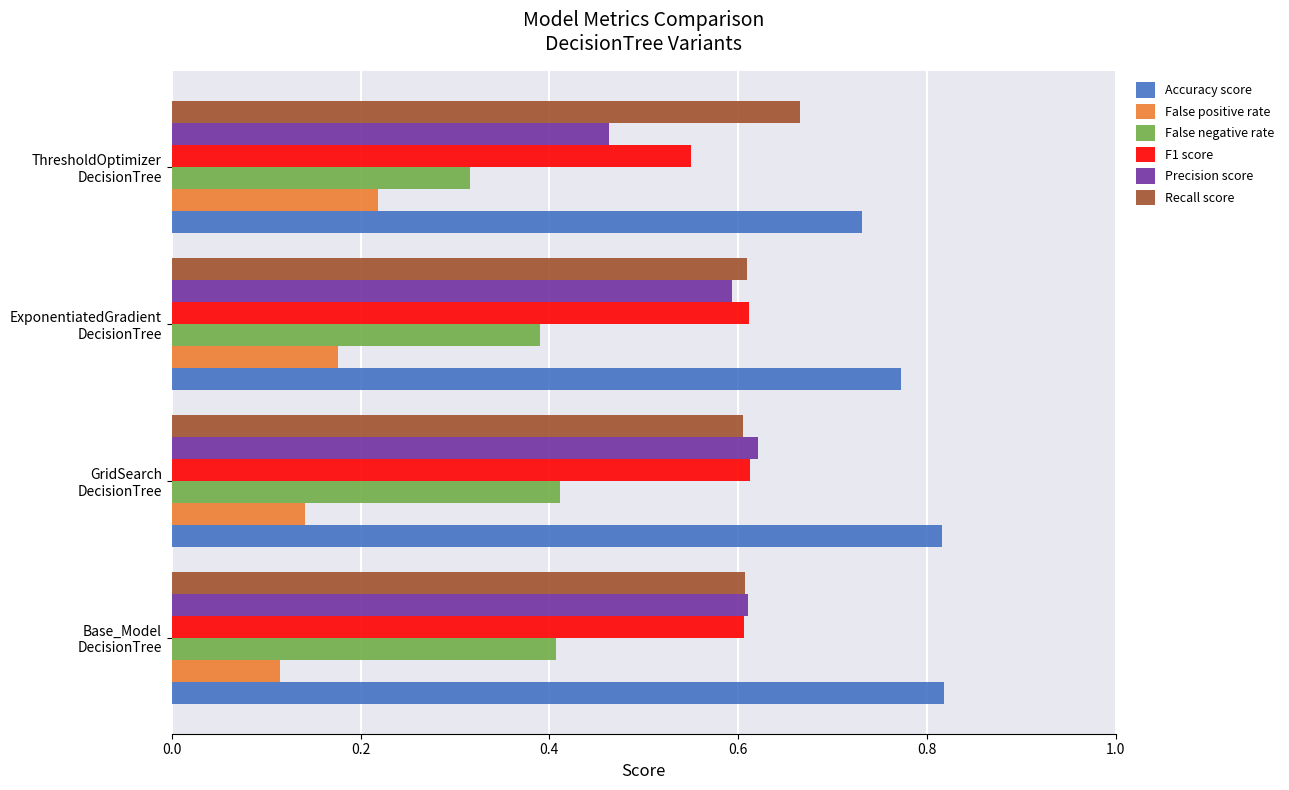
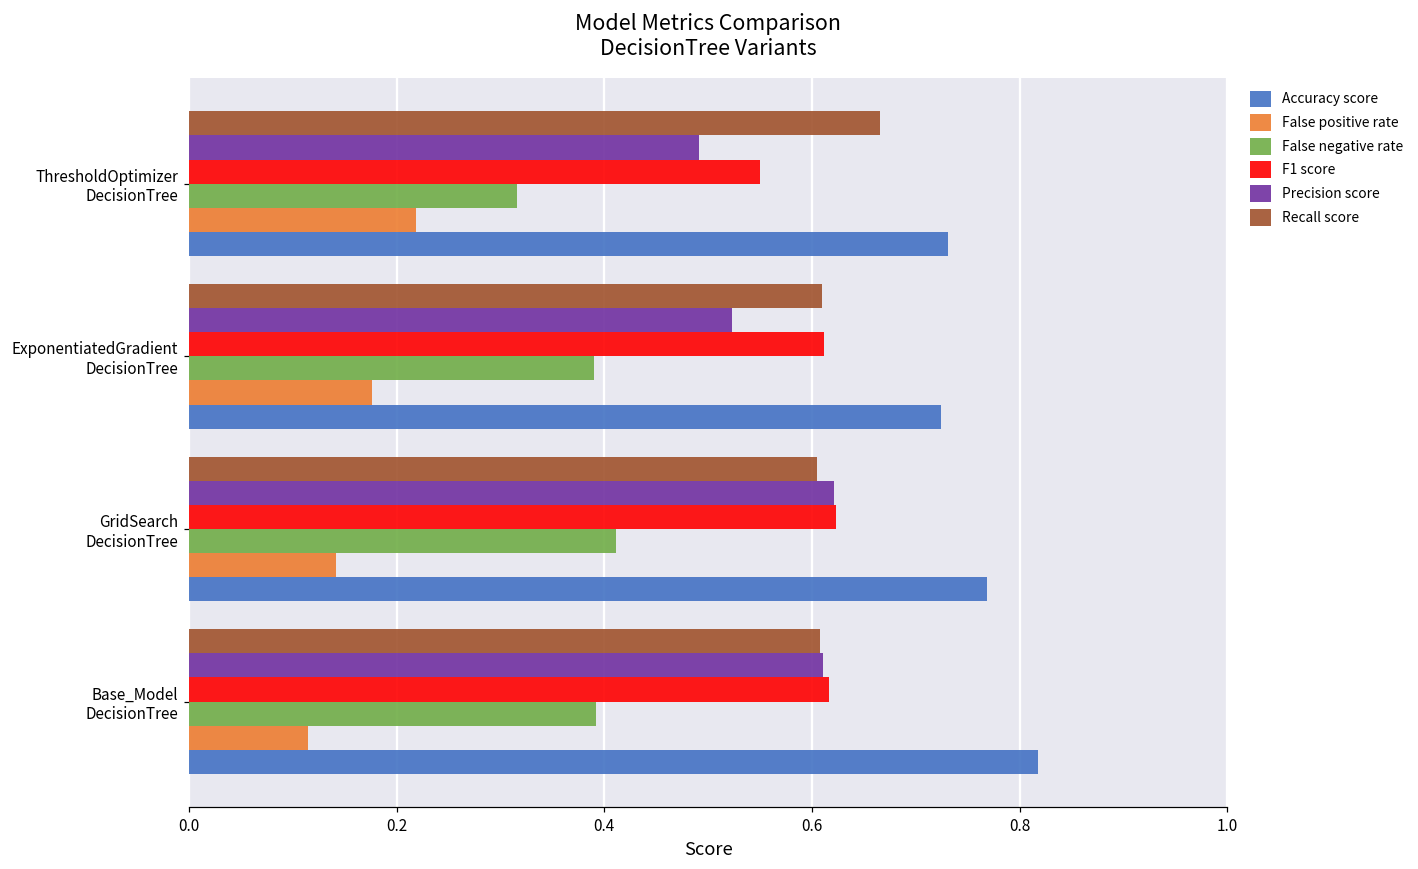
Precision score, ThresholdOptimizer DecisionTree: 0.46 -> 0.49
Precision score, ExponentiatedGradient DecisionTree: 0.59 -> 0.52
Accuracy score, ExponentiatedGradient DecisionTree: 0.77 -> 0.72
F1 score, GridSearch DecisionTree: 0.61 -> 0.62
Accuracy score, GridSearch DecisionTree: 0.82 -> 0.77
F1 score, Base_Model DecisionTree: 0.61 -> 0.62
False negative rate, Base_Model DecisionTree: 0.41 -> 0.39
